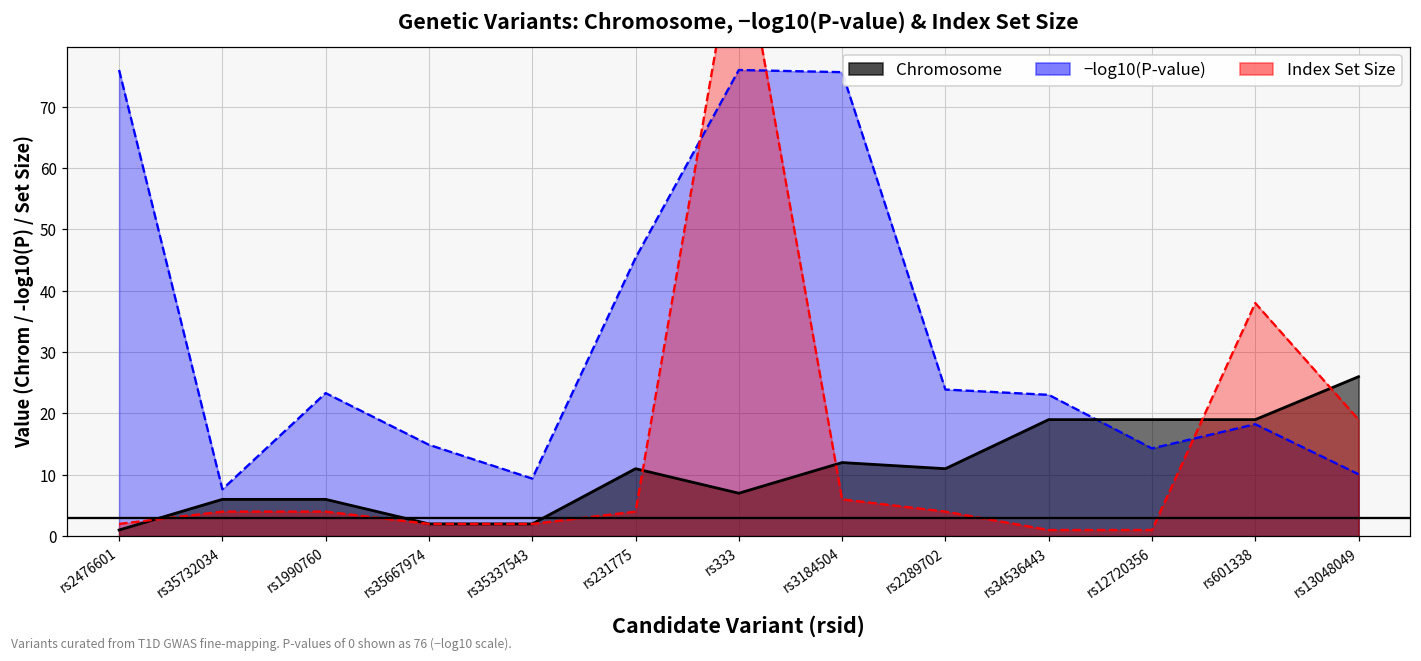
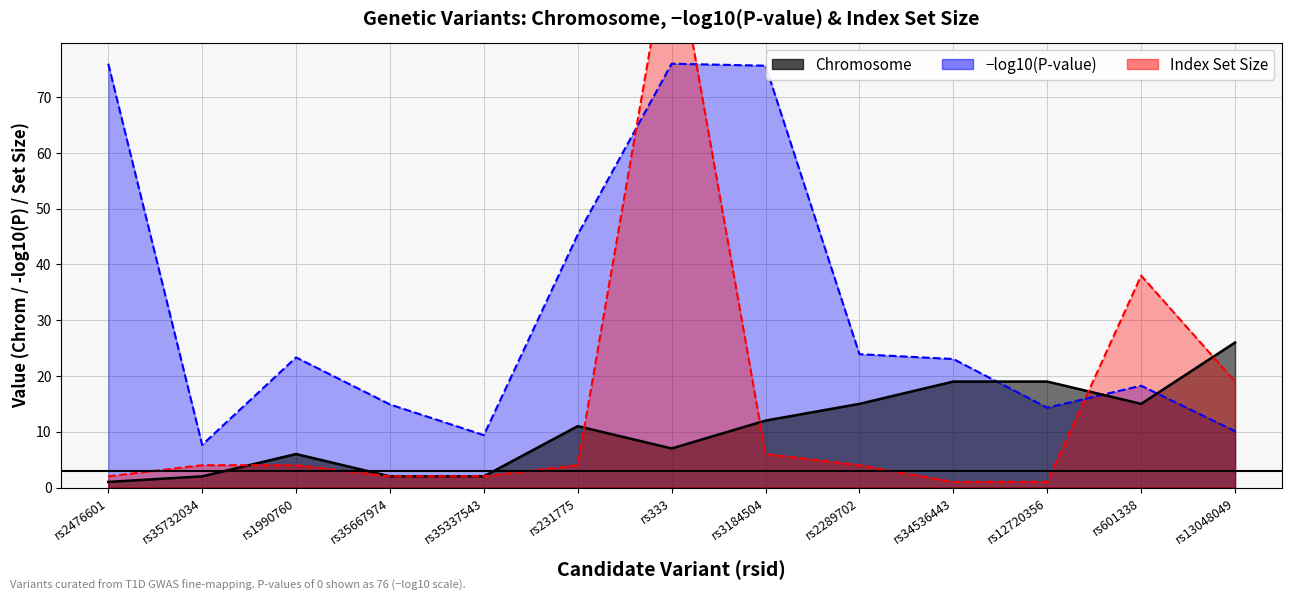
Chromosome, rs35732034: 6 -> 2
Chromosome, rs2289702: 11 -> 15
Chromosome, rs601338: 19 -> 15
